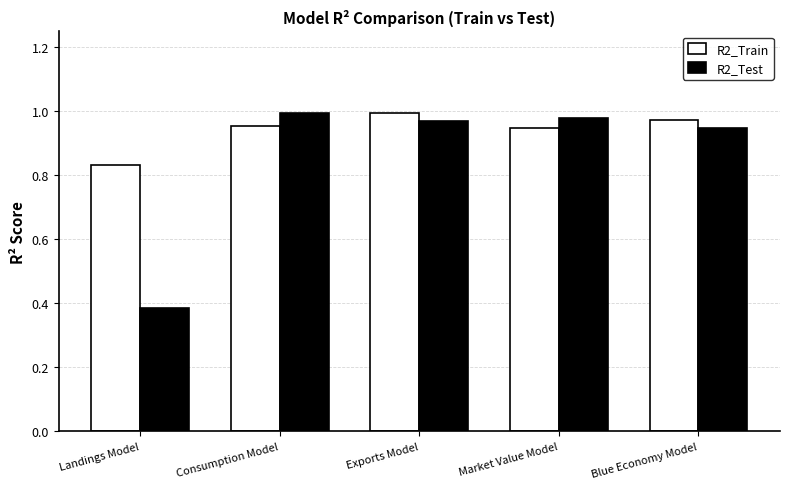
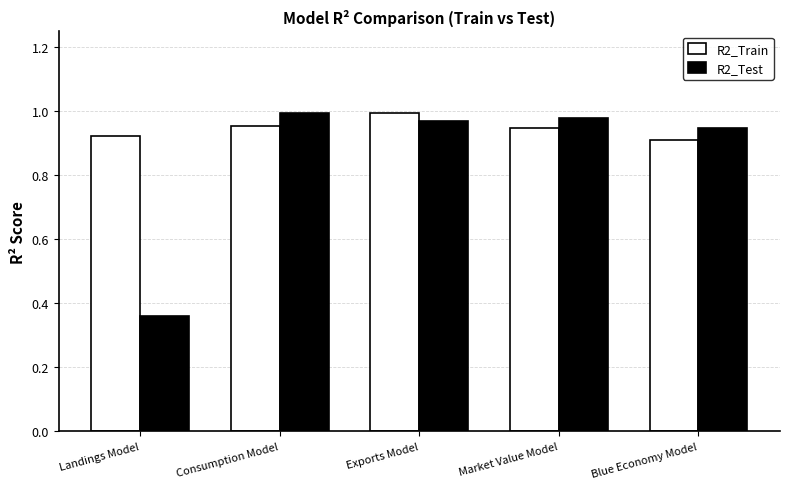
R2_Train, Landings Model: 0.83 -> 0.92
R2_Test, Landings Model: 0.39 -> 0.36
R2_Train, Blue Economy Model: 0.97 -> 0.91
